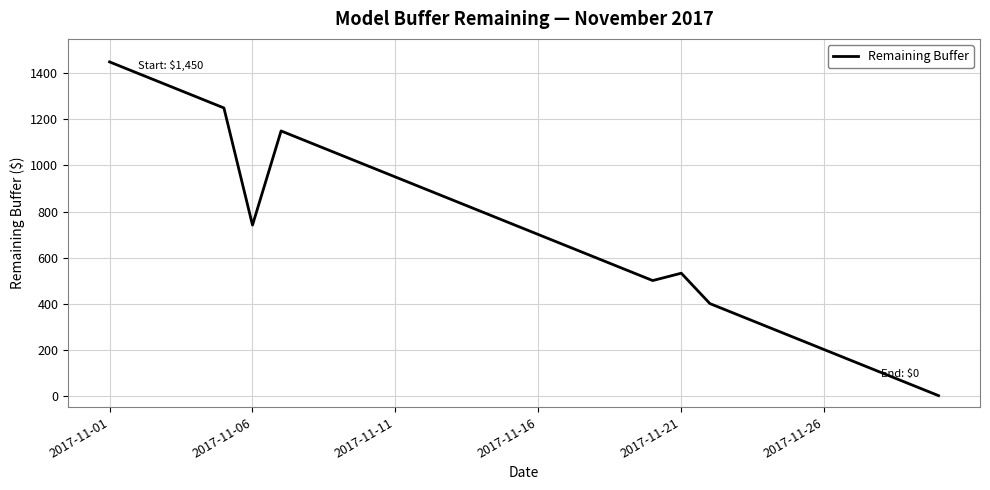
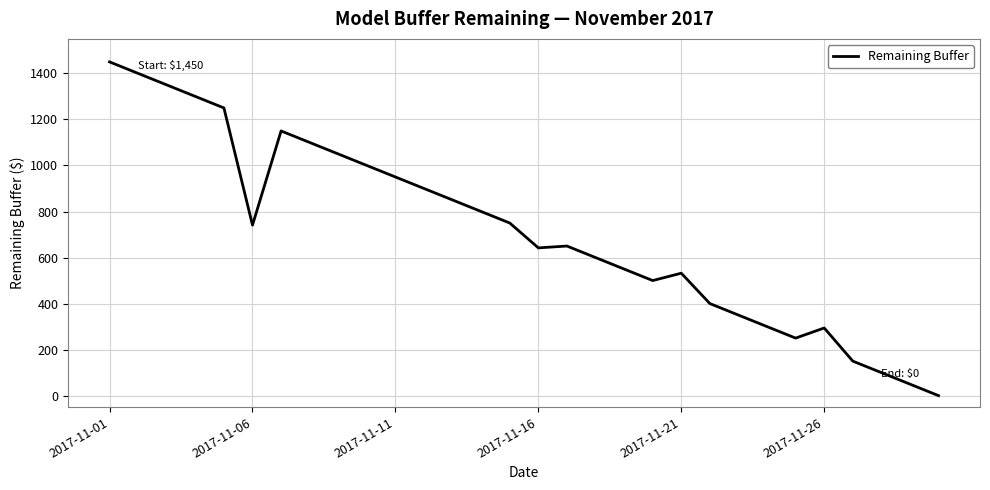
2017-11-16: 700 -> 640
2017-11-26: 200 -> 290
